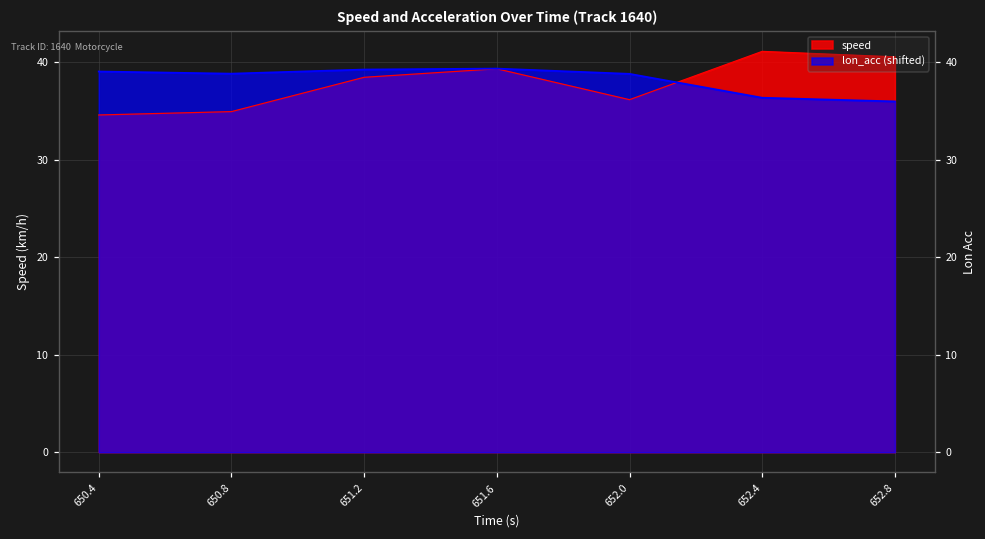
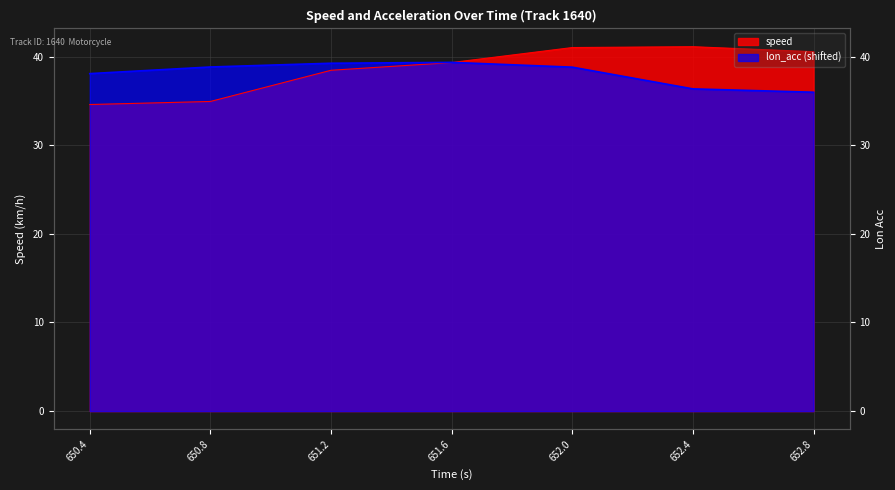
lon_acc (shifted), 650.4: 39 -> 38
speed, 652.0: 36 -> 41
